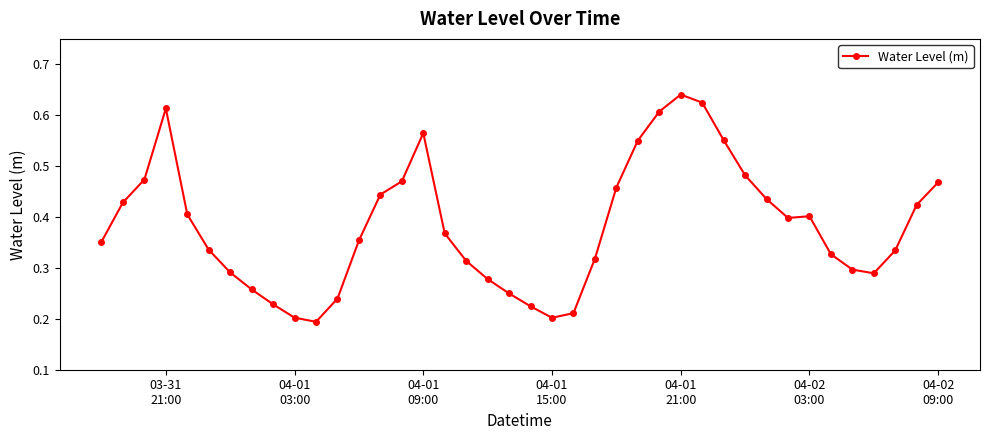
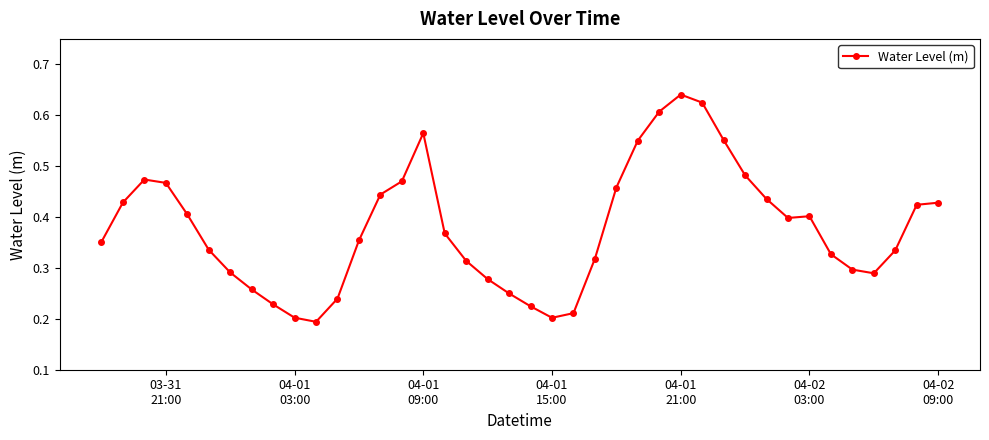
03-31 21:00: 0.61 -> 0.47
04-02 09:00: 0.47 -> 0.43
